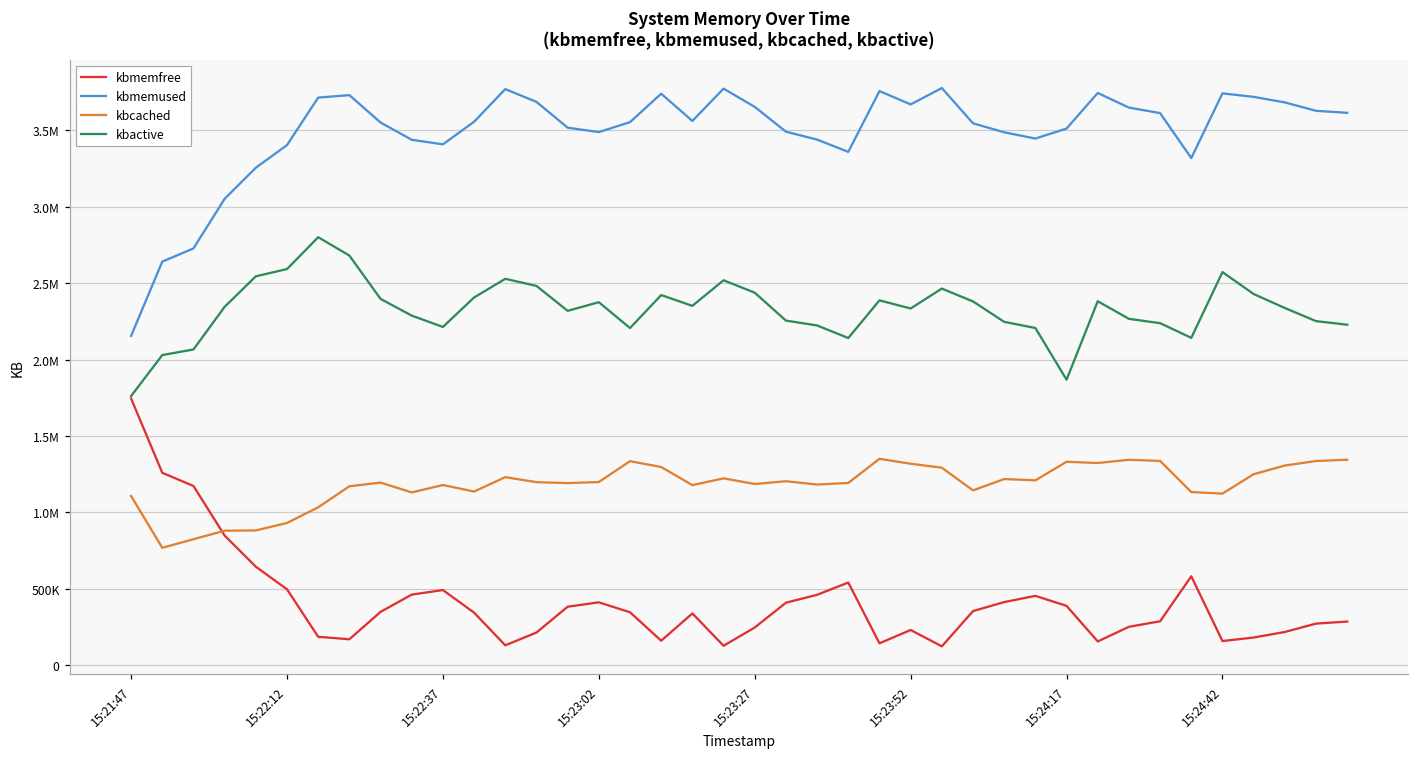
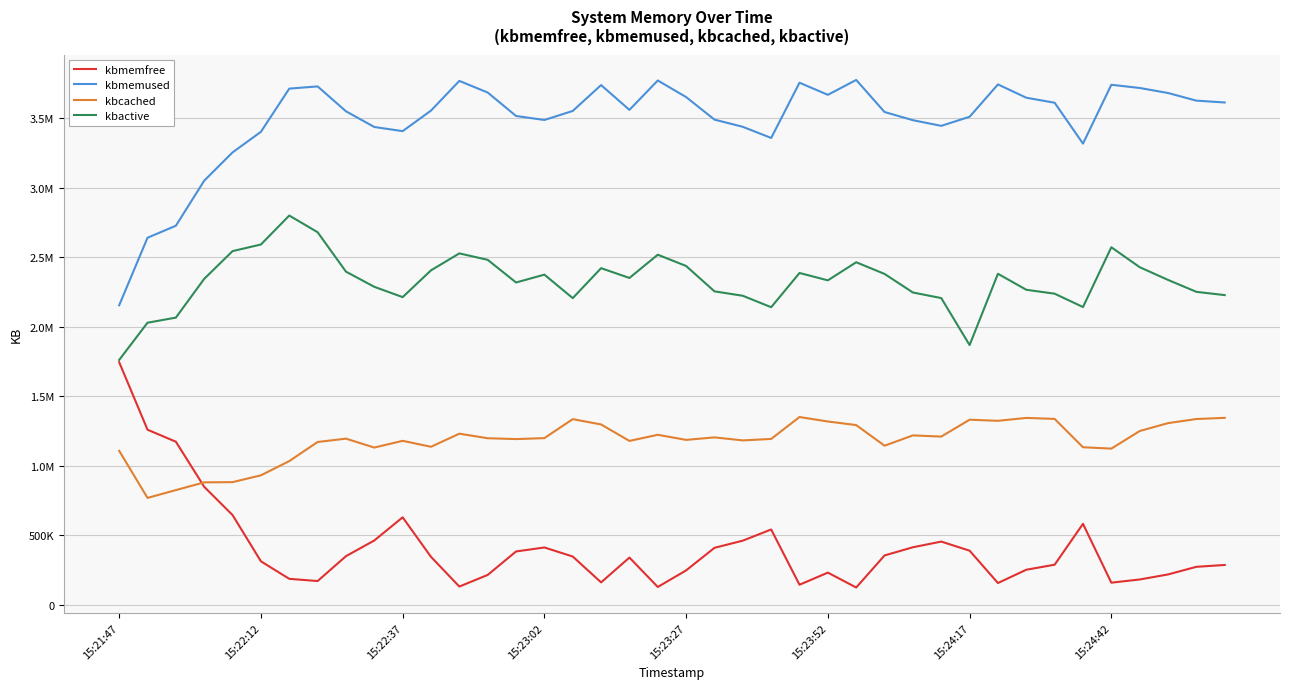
kbmemfree, 15:22:12: 500000 -> 310000
kbmemfree, 15:22:37: 490000 -> 630000
